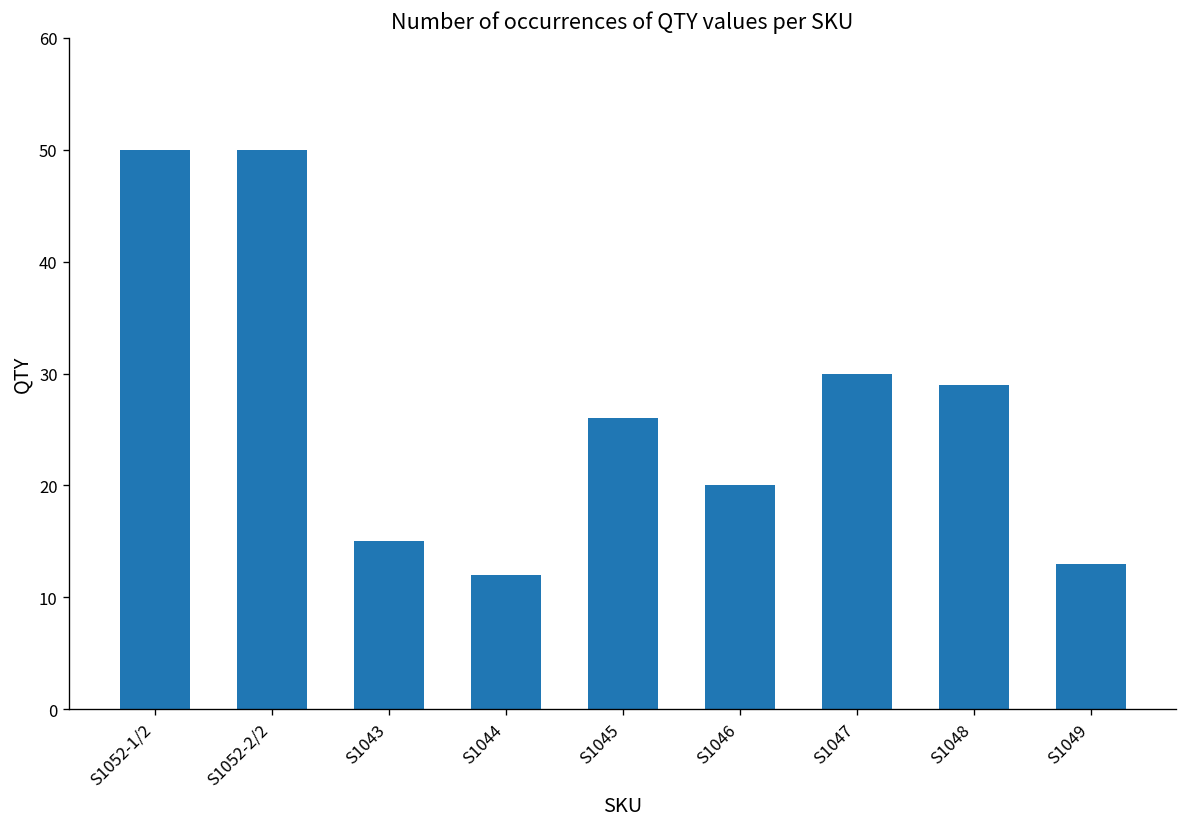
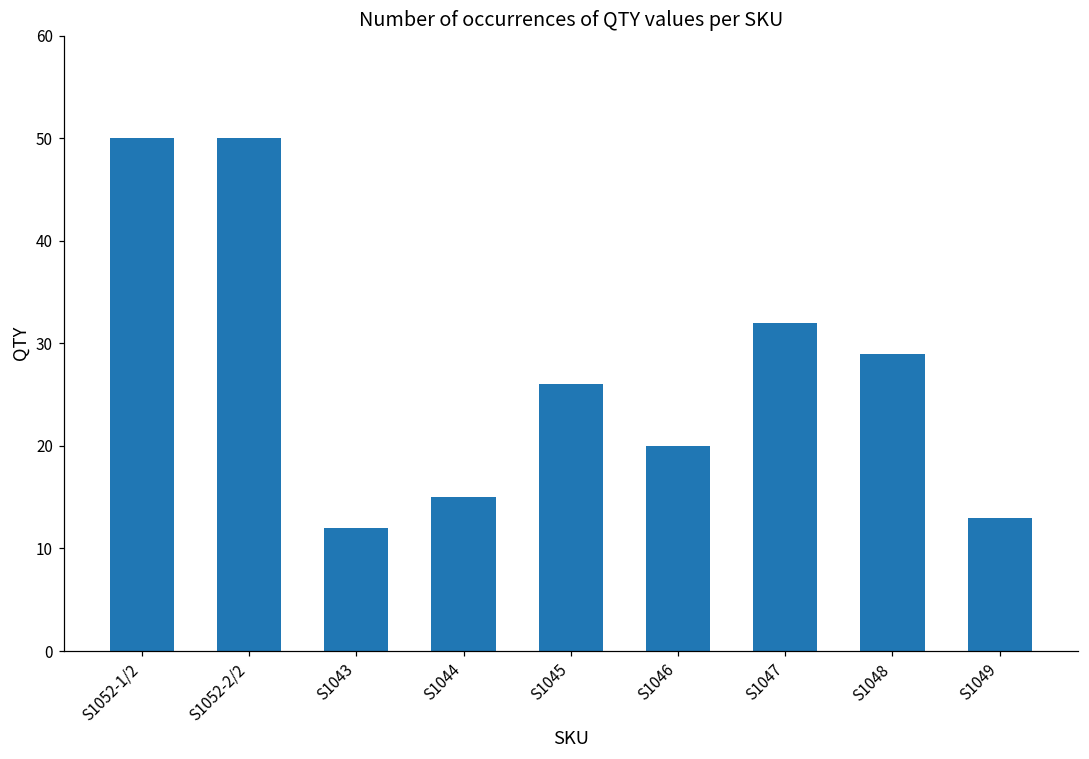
S1043: 15 -> 12
S1044: 12 -> 15
S1047: 30 -> 32
